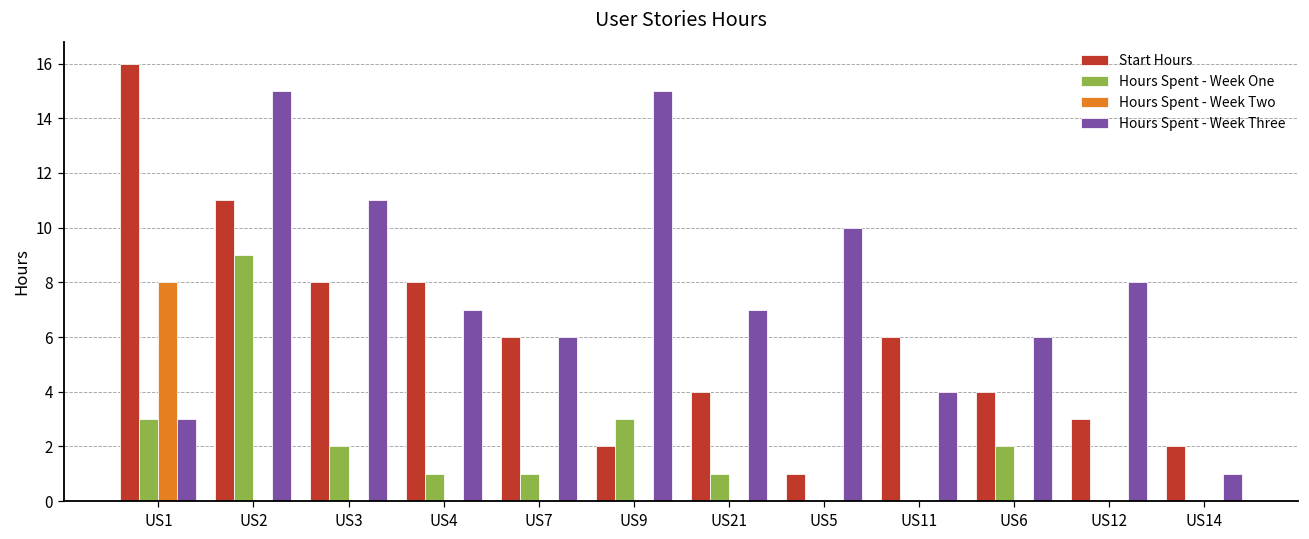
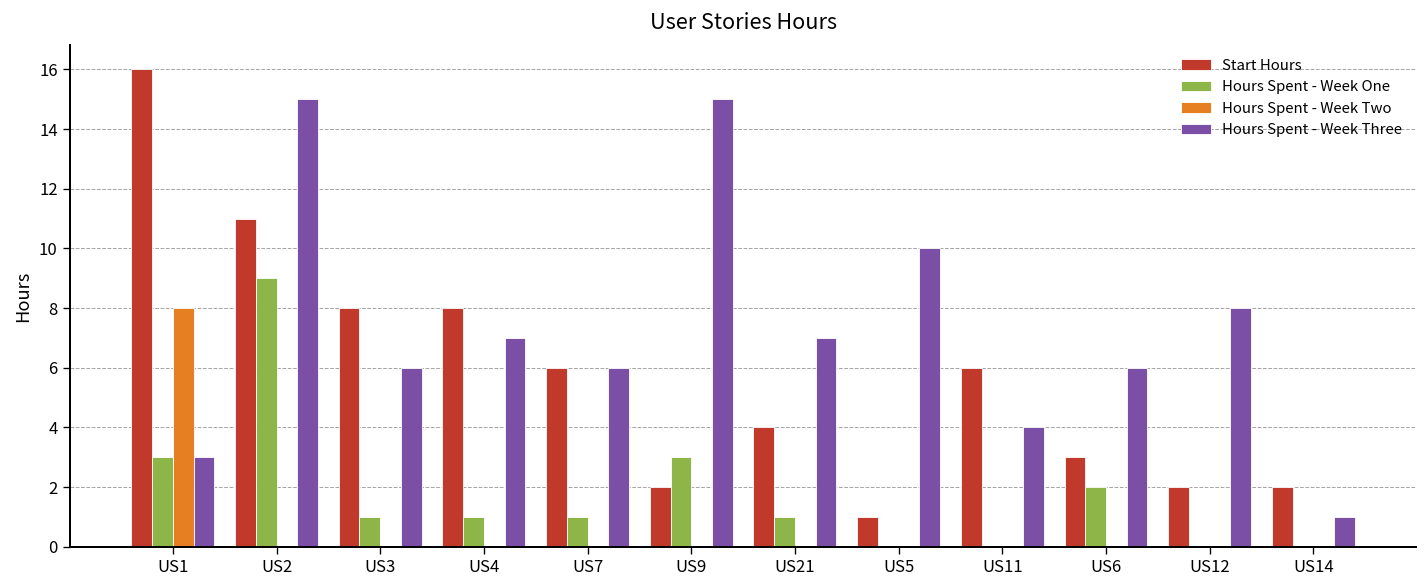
Hours Spent - Week One, US3: 2 -> 1
Hours Spent - Week Three, US3: 11 -> 6
Start Hours, US6: 4 -> 3
Start Hours, US12: 3 -> 2
